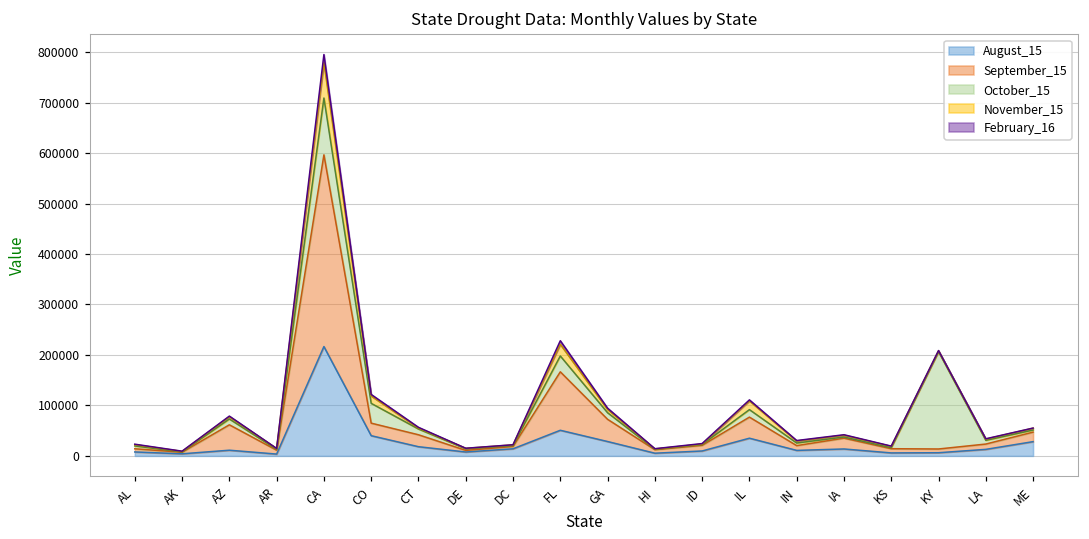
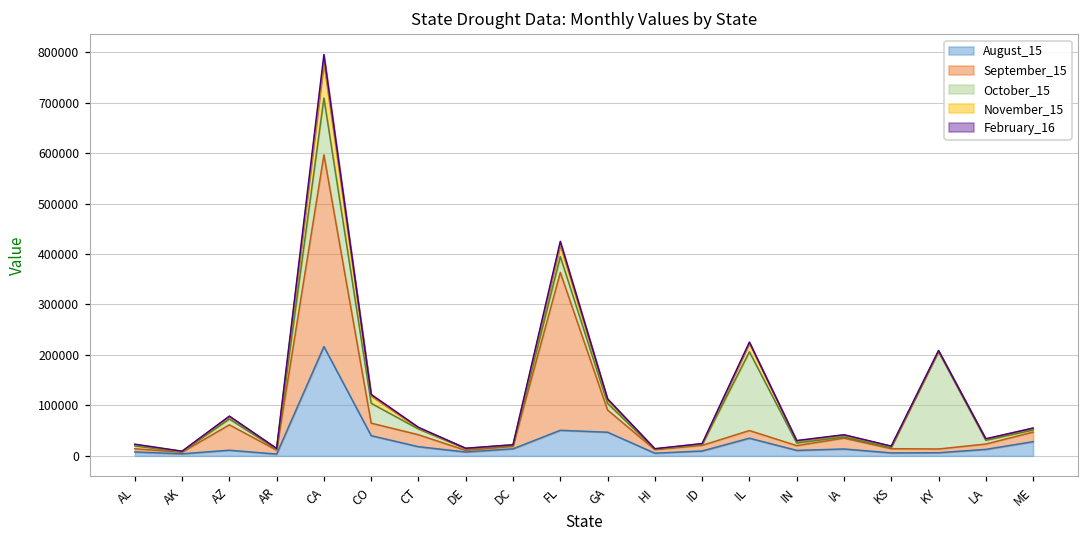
September_15, FL: 120000 -> 310000
August_15, GA: 30000 -> 50000
September_15, IL: 40000 -> 20000
October_15, IL: 10000 -> 160000
